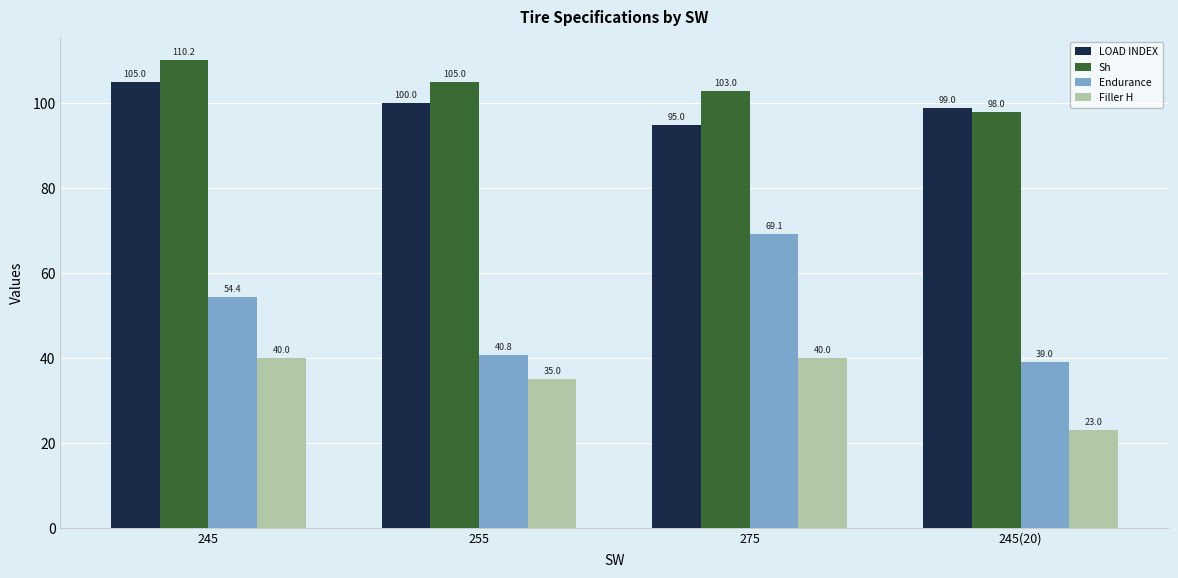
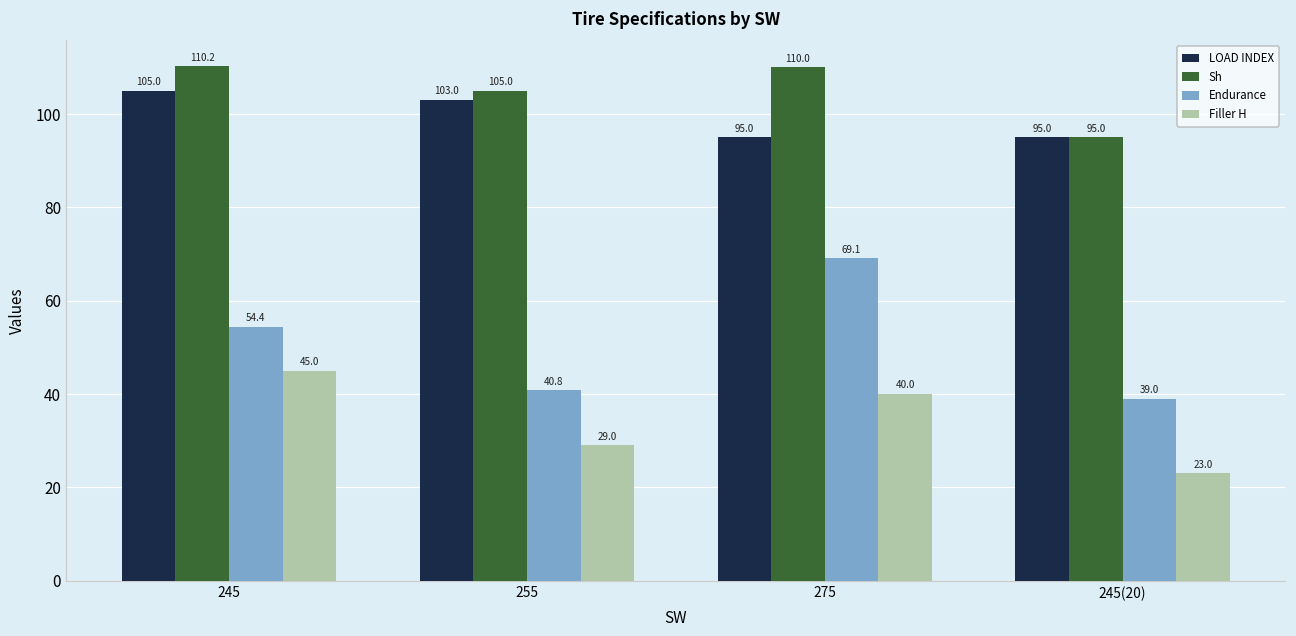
Filler H, 245: 40.0 -> 45.0
LOAD INDEX, 255: 100.0 -> 103.0
Filler H, 255: 35.0 -> 29.0
Sh, 275: 103.0 -> 110.0
LOAD INDEX, 245(20): 99.0 -> 95.0
Sh, 245(20): 98.0 -> 95.0
